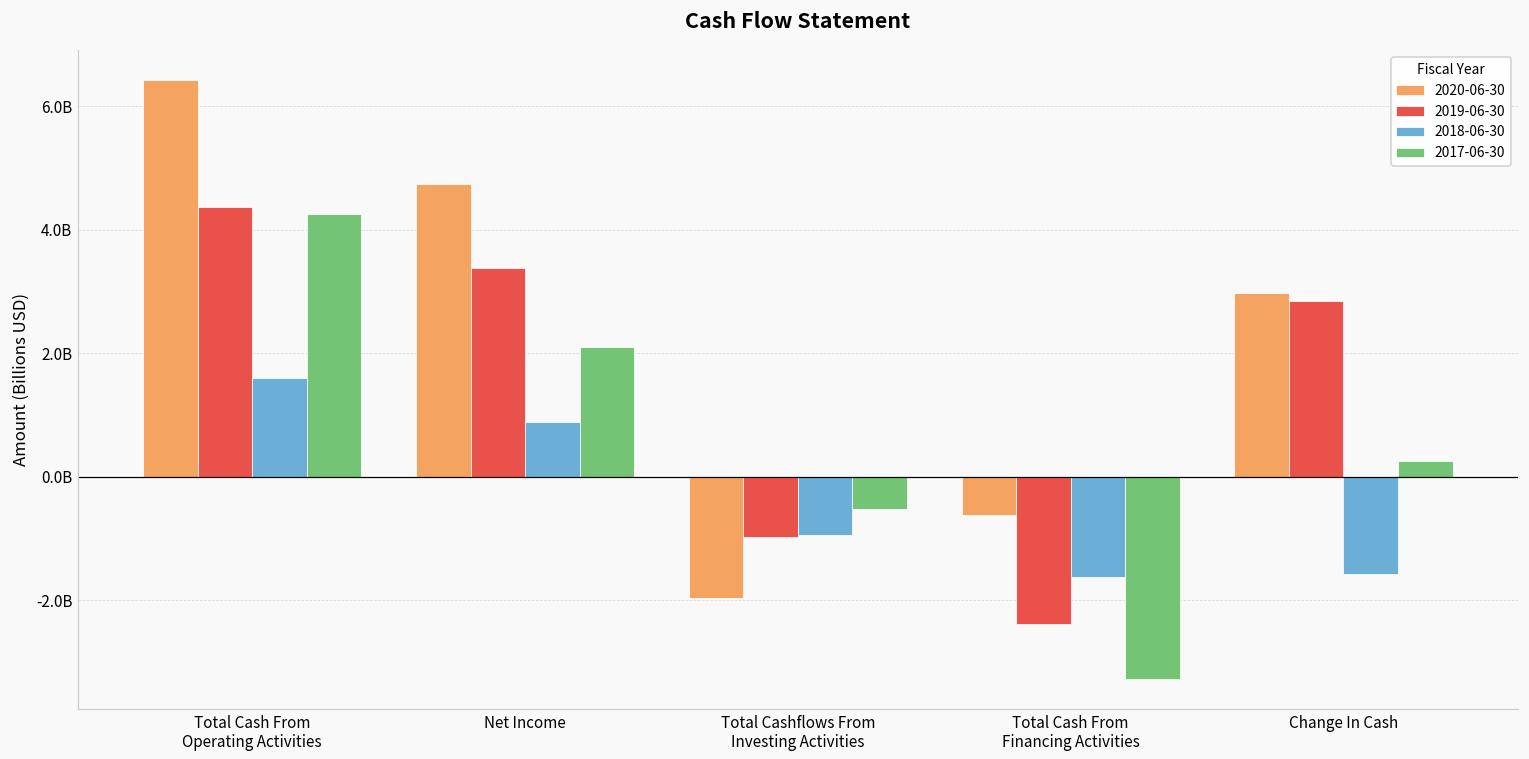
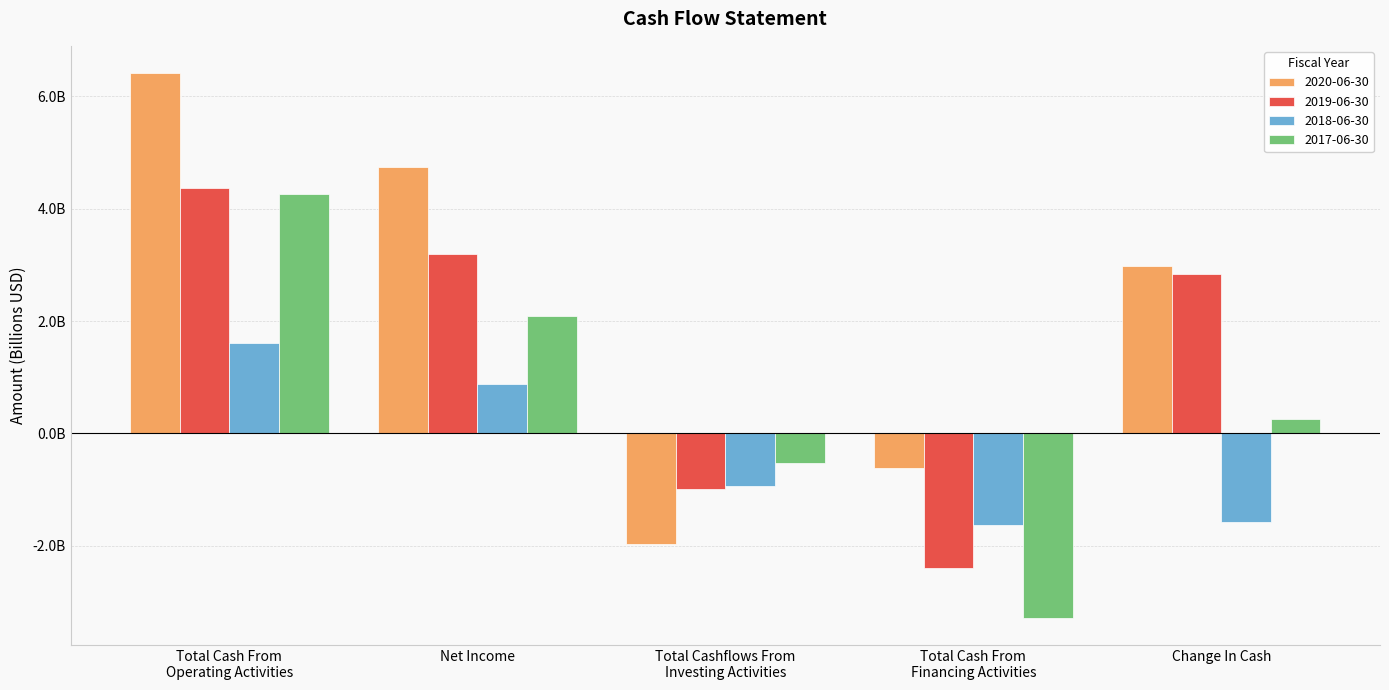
2019-06-30, Net Income: 3400000000 -> 3200000000
